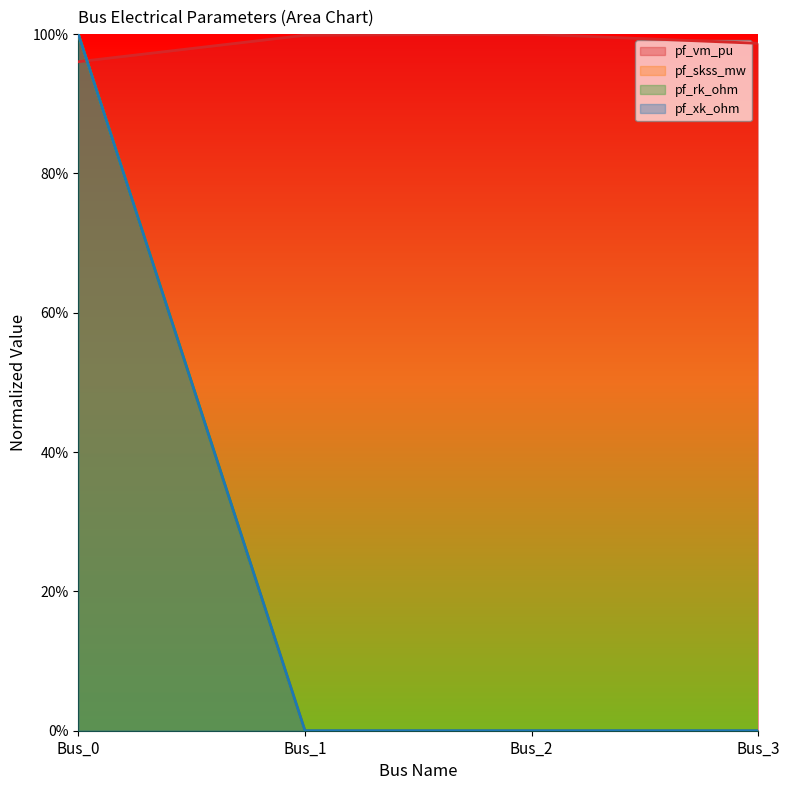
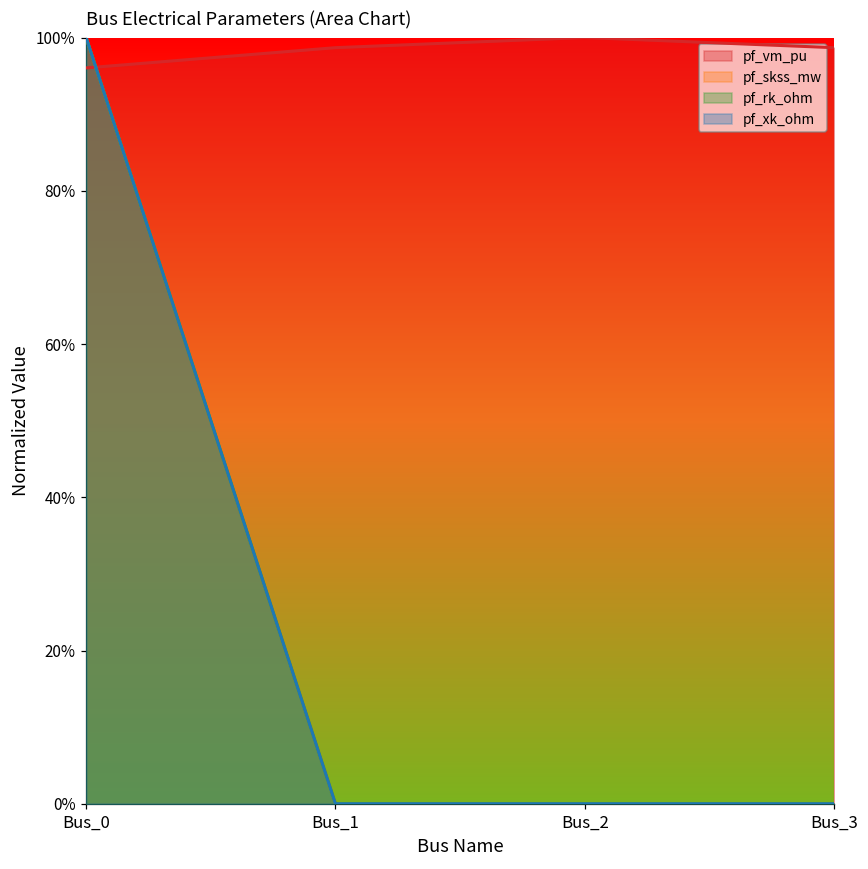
pf_vm_pu, Bus_1: 100% -> 99%
